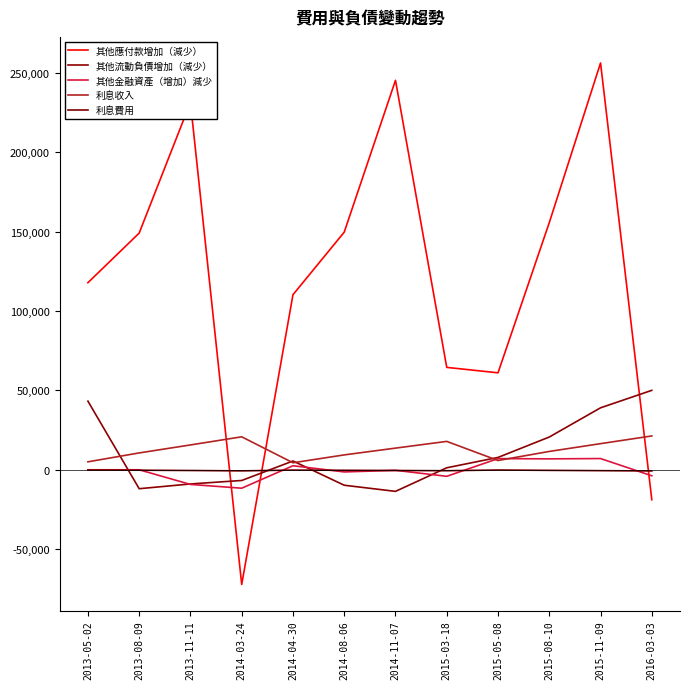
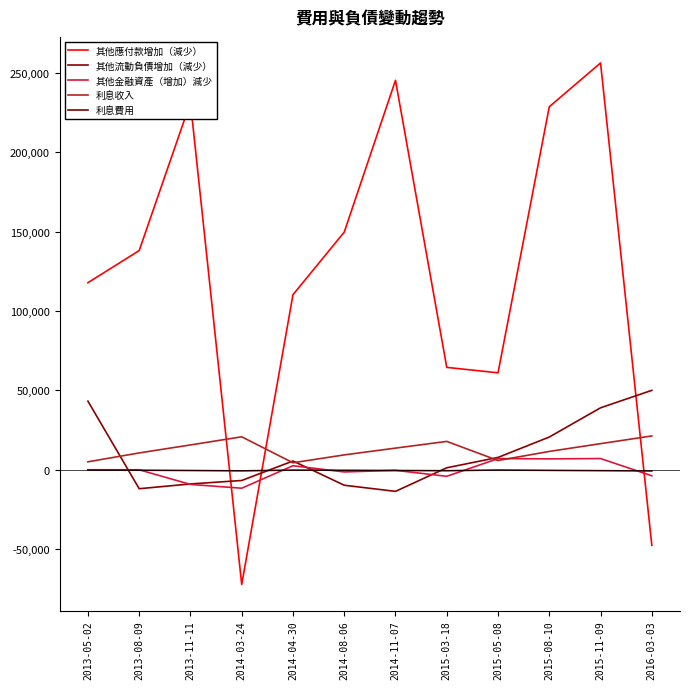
其他應付款增加（減少）, 2013-08-09: 149,000 -> 138,000
其他應付款增加（減少）, 2015-08-10: 156,000 -> 229,000
其他應付款增加（減少）, 2016-03-03: -19,000 -> -48,000
